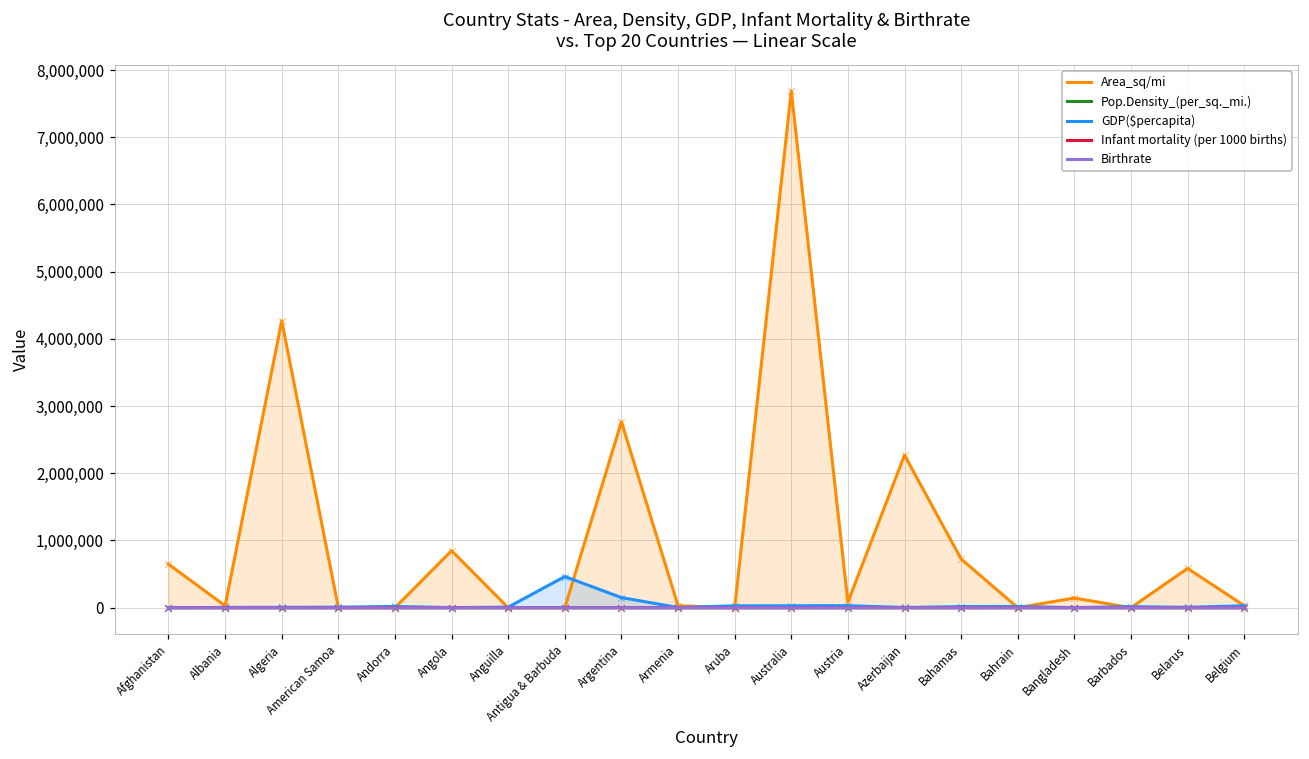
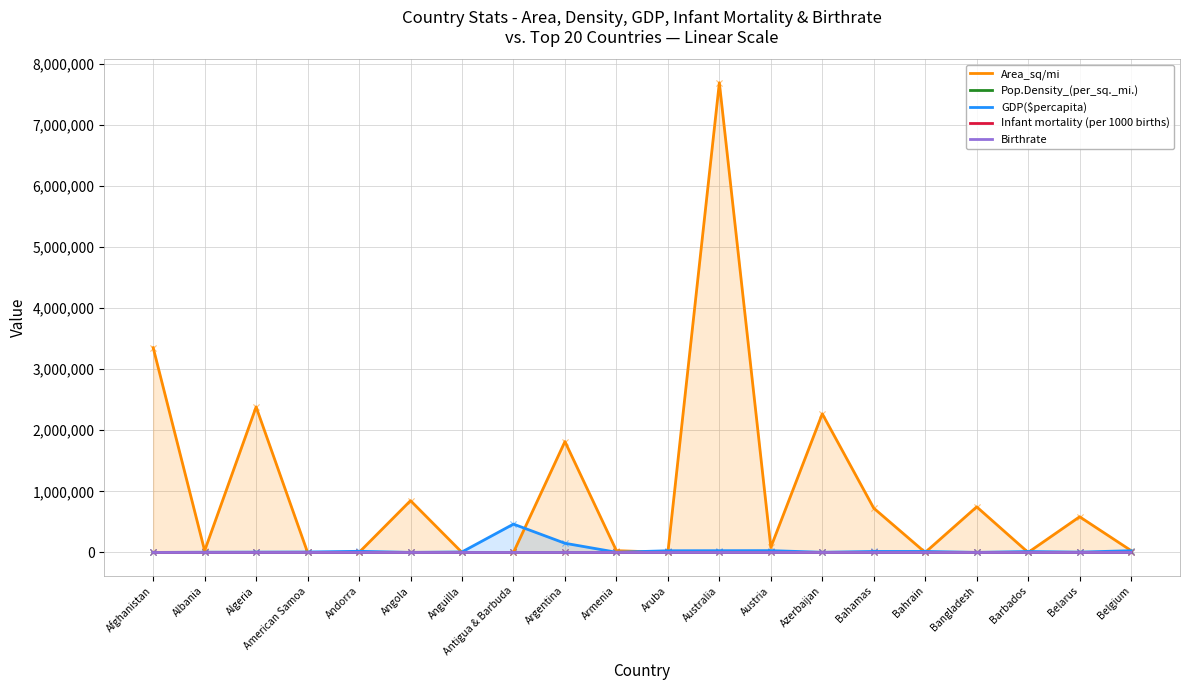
Area_sq/mi, Afghanistan: 600,000 -> 3,400,000
Area_sq/mi, Algeria: 4,300,000 -> 2,400,000
Area_sq/mi, Argentina: 2,800,000 -> 1,800,000
Area_sq/mi, Bangladesh: 100,000 -> 700,000
